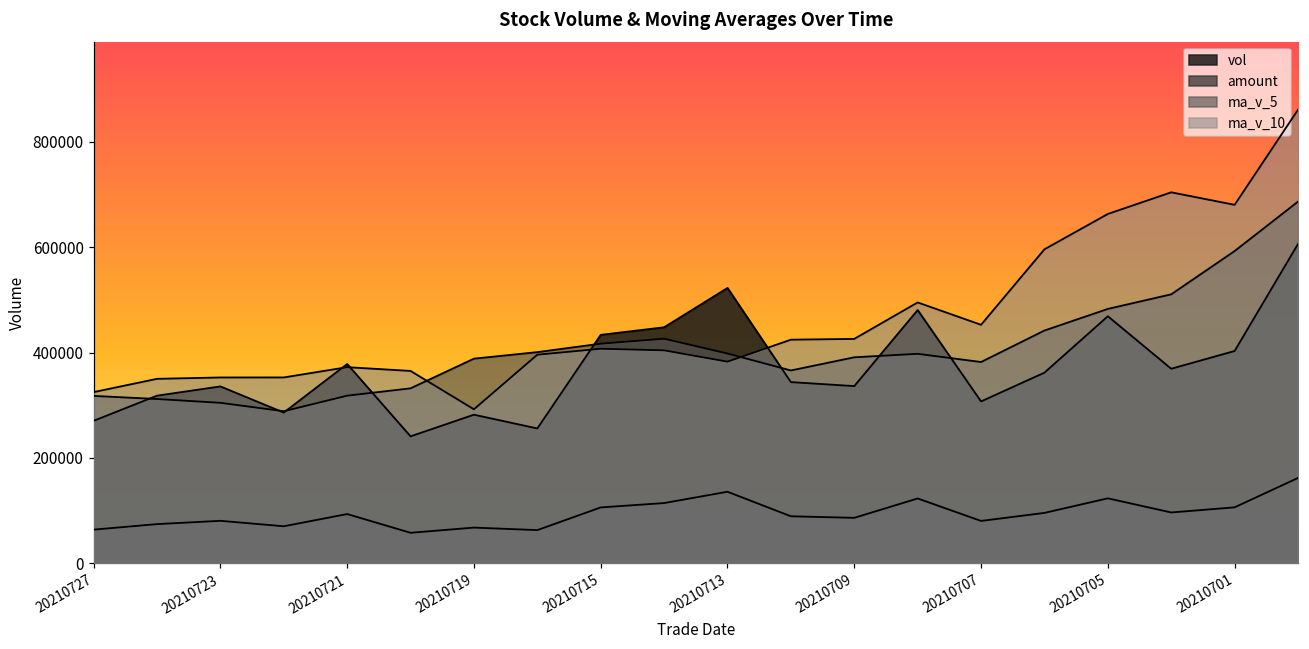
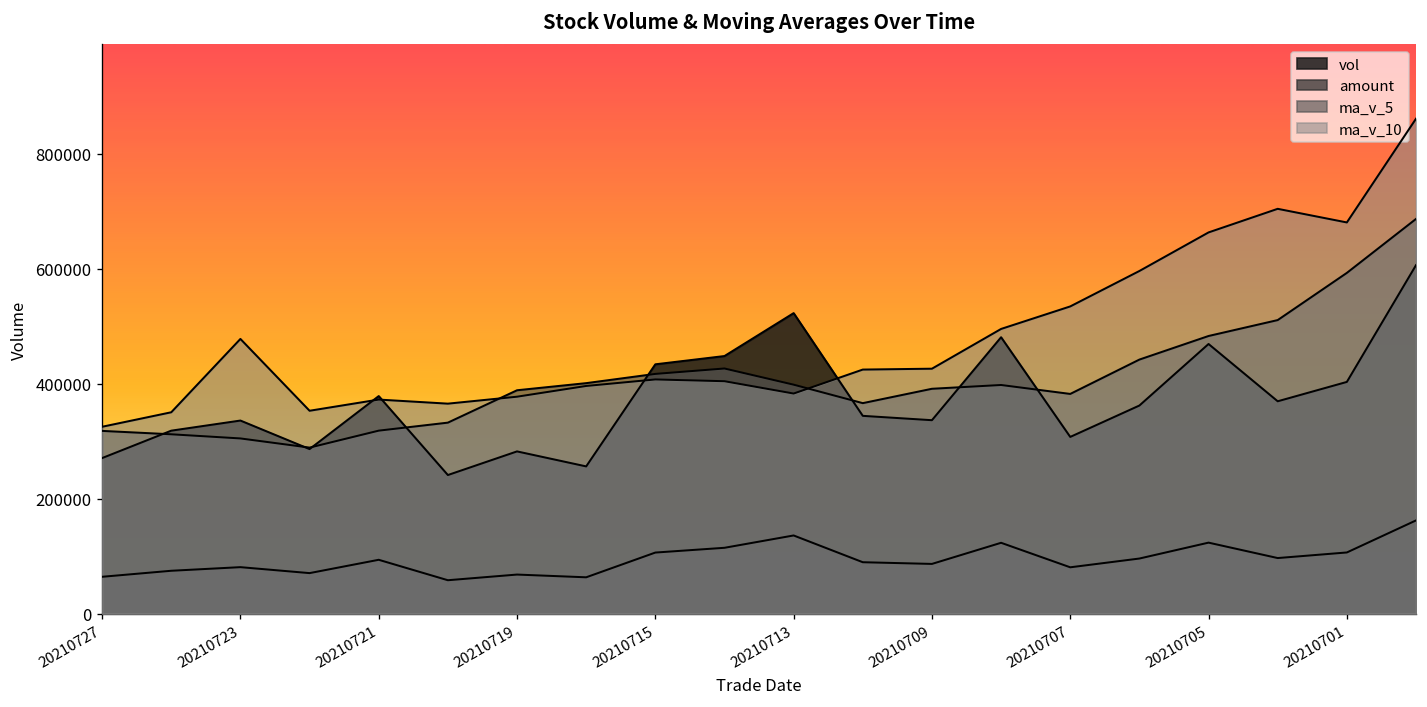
ma_v_10, 20210723: 350000 -> 480000
ma_v_10, 20210719: 290000 -> 380000
ma_v_10, 20210707: 450000 -> 530000
